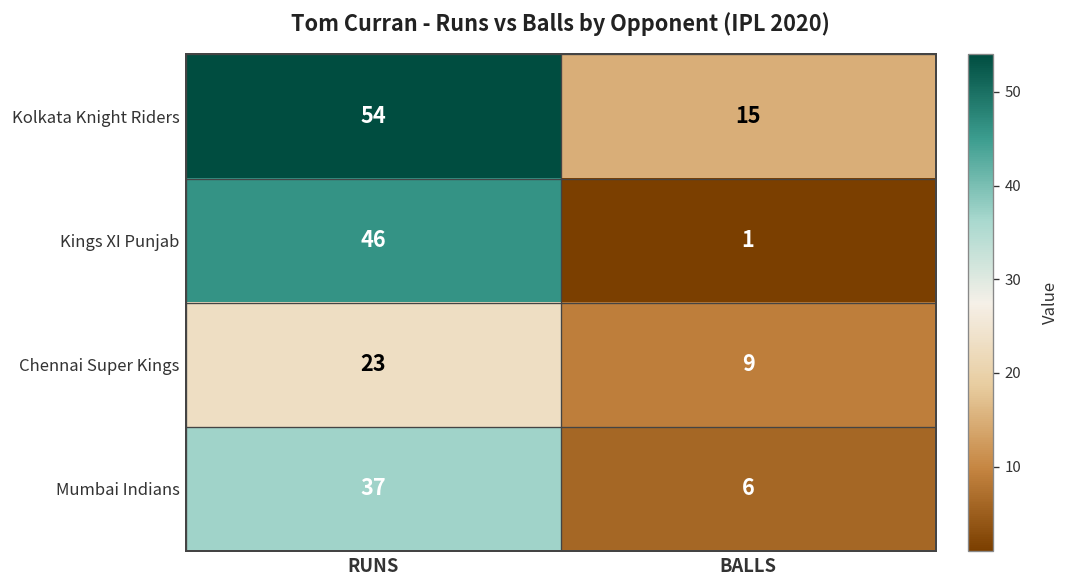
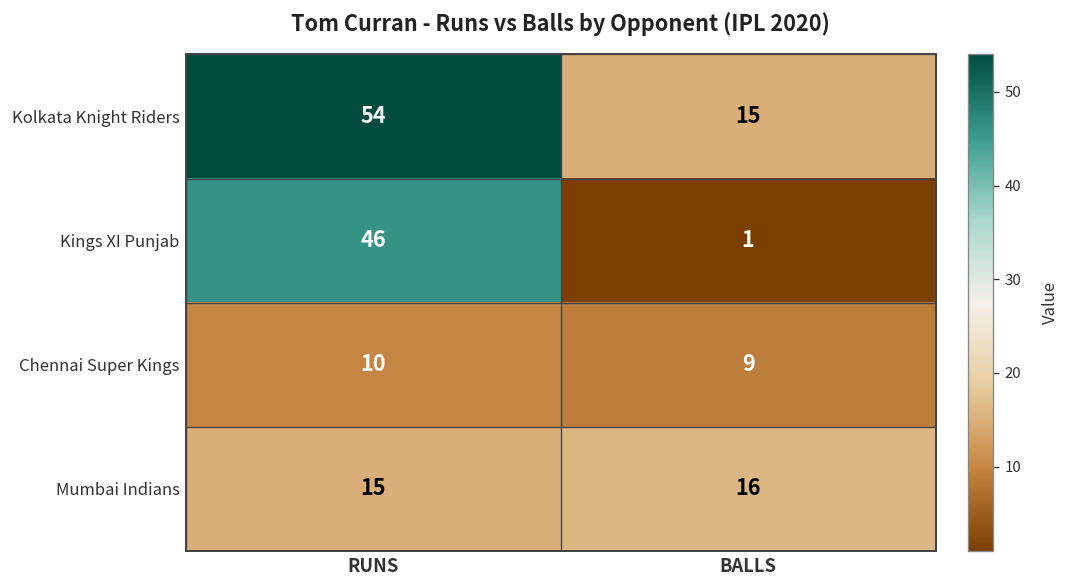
Chennai Super Kings, RUNS: 23 -> 10
Mumbai Indians, RUNS: 37 -> 15
Mumbai Indians, BALLS: 6 -> 16
